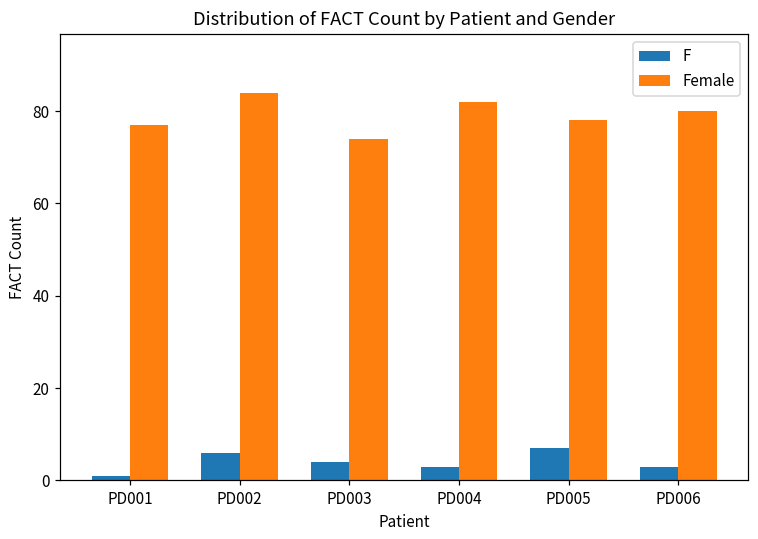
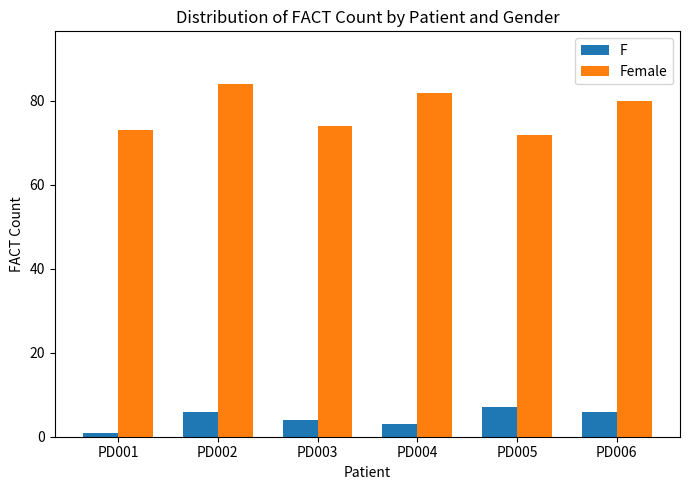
Female, PD001: 77 -> 73
Female, PD005: 78 -> 72
F, PD006: 3 -> 6
